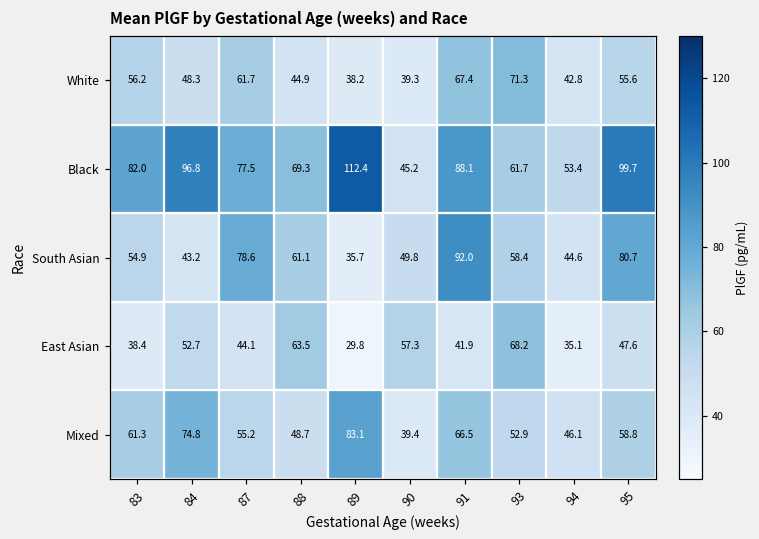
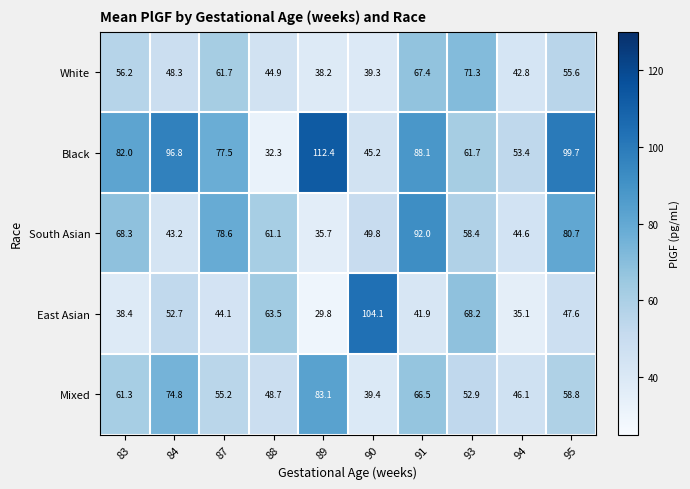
Black, 88: 69.3 -> 32.3
South Asian, 83: 54.9 -> 68.3
East Asian, 90: 57.3 -> 104.1
